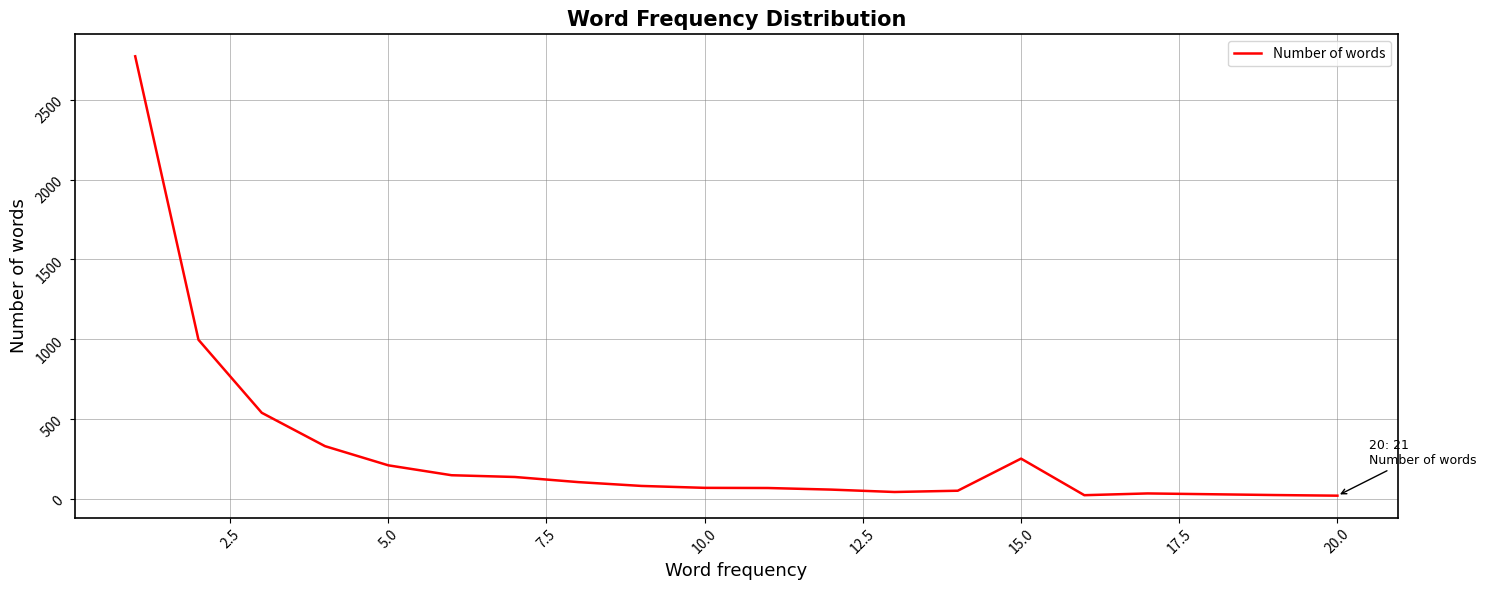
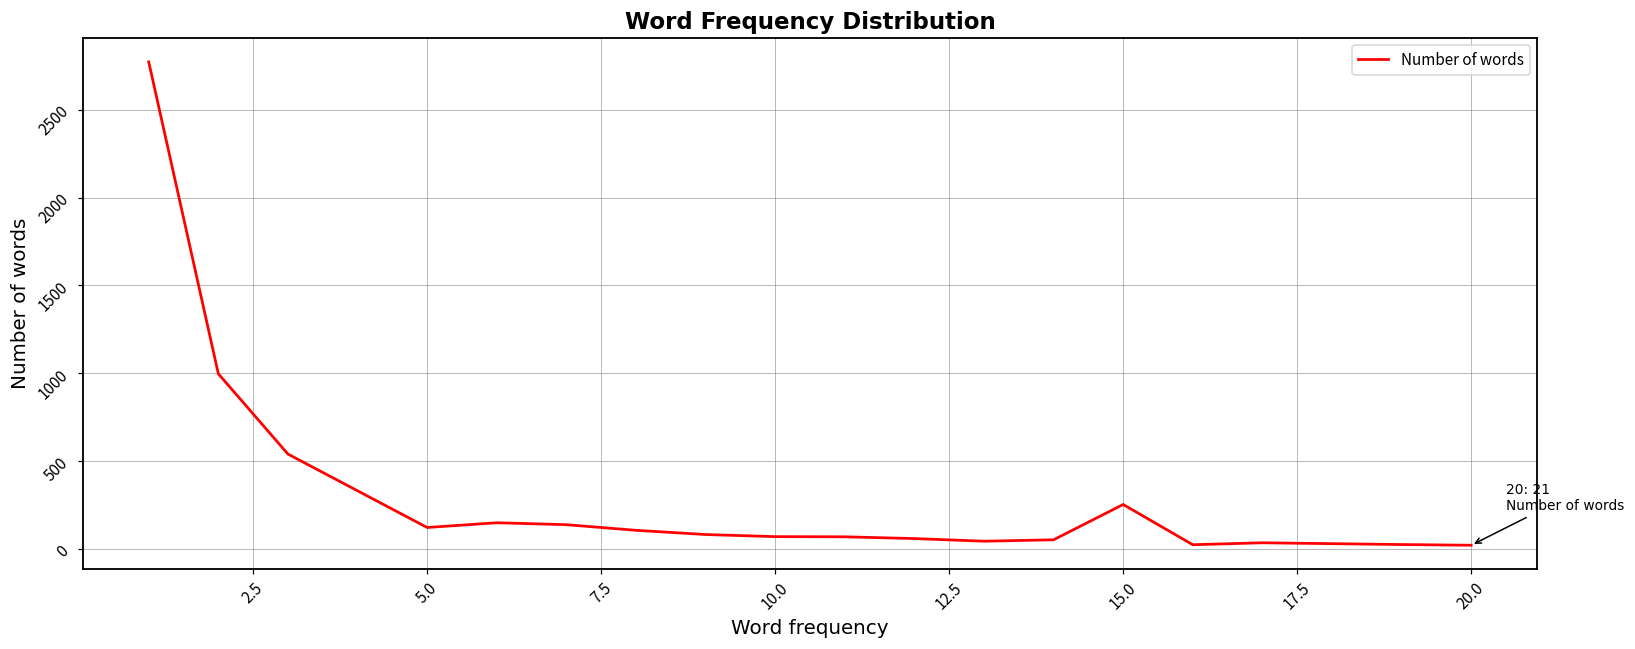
5.0: 210 -> 120
